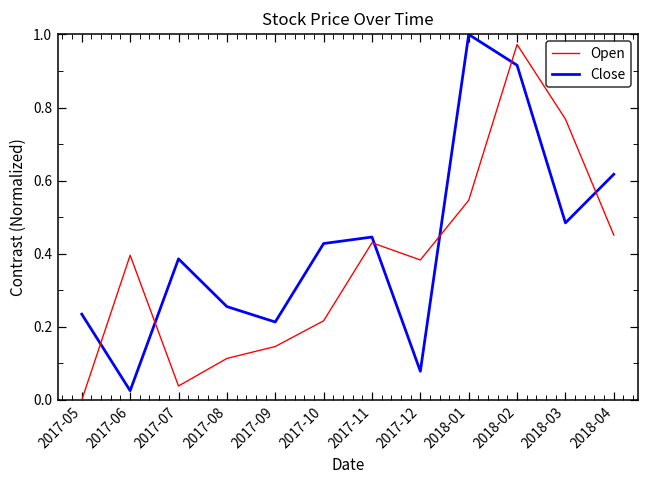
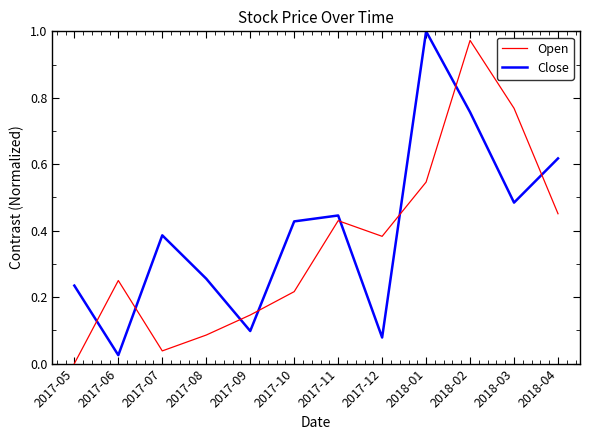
Open, 2017-06: 0.40 -> 0.25
Open, 2017-08: 0.11 -> 0.09
Close, 2017-09: 0.21 -> 0.10
Close, 2018-02: 0.92 -> 0.76
